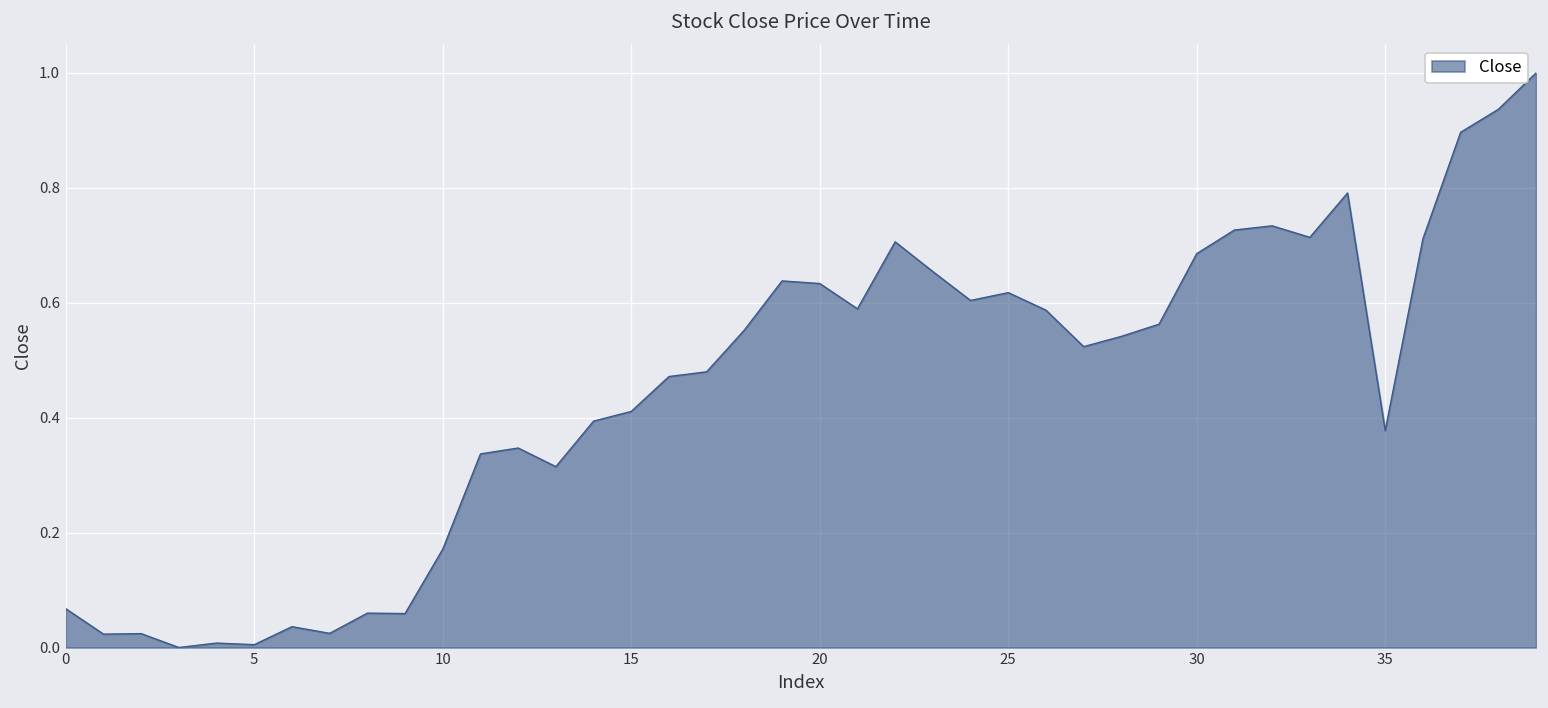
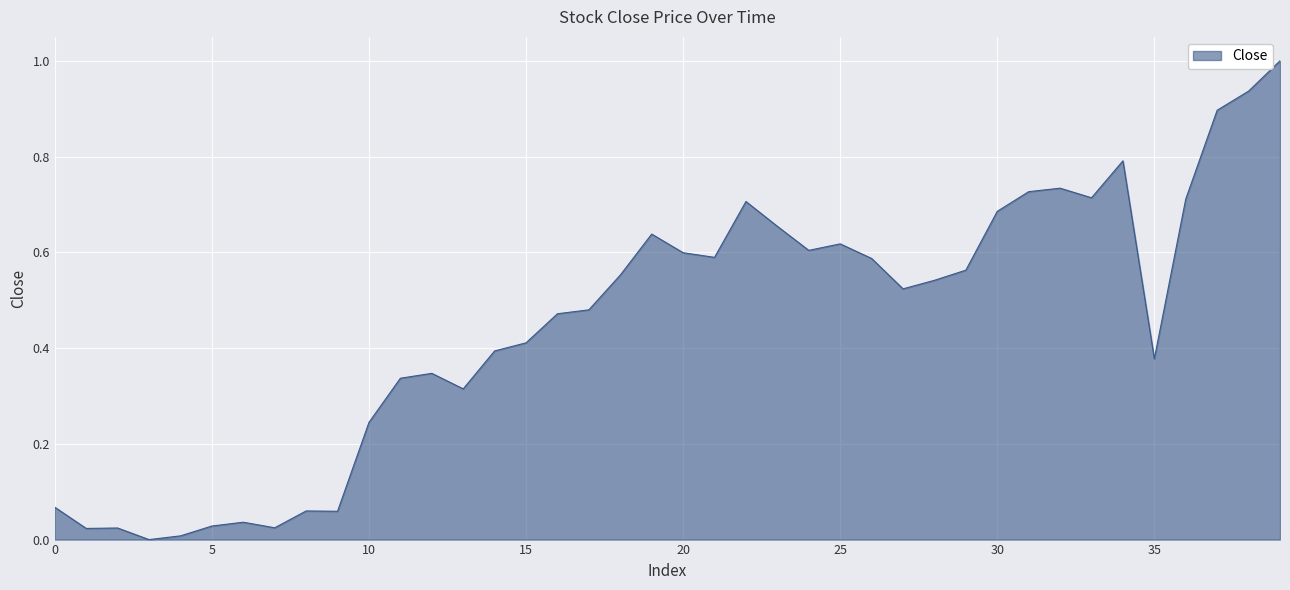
5: 0.00 -> 0.03
10: 0.17 -> 0.24
20: 0.63 -> 0.60
